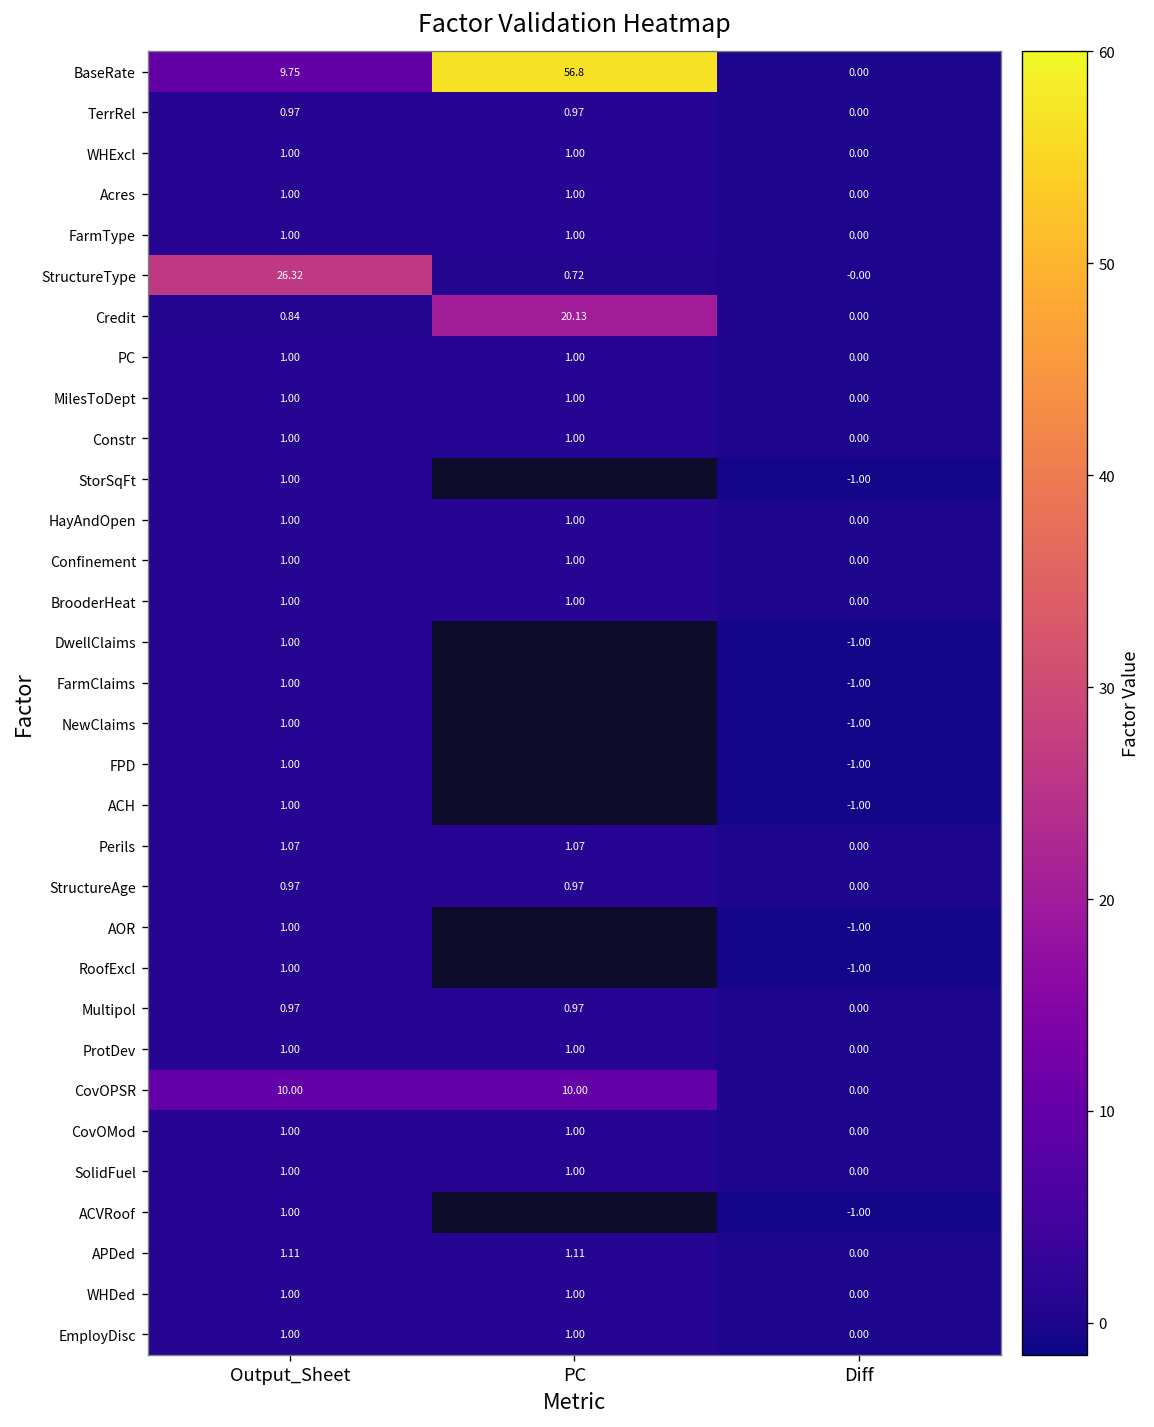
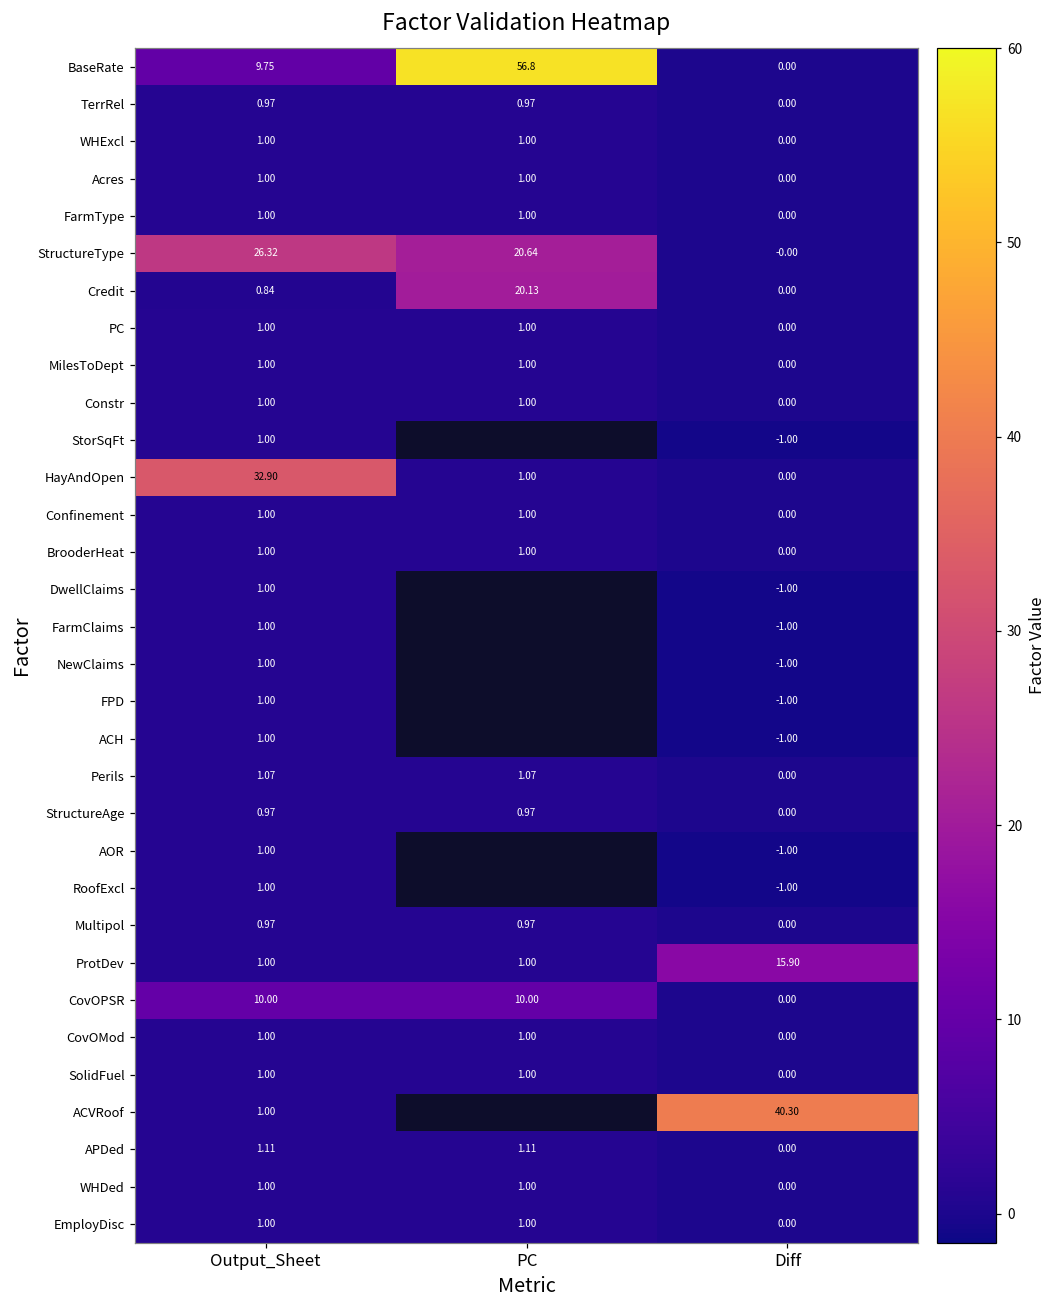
StructureType, PC: 0.72 -> 20.64
HayAndOpen, Output_Sheet: 1.00 -> 32.90
ProtDev, Diff: 0.00 -> 15.90
ACVRoof, Diff: -1.00 -> 40.30
